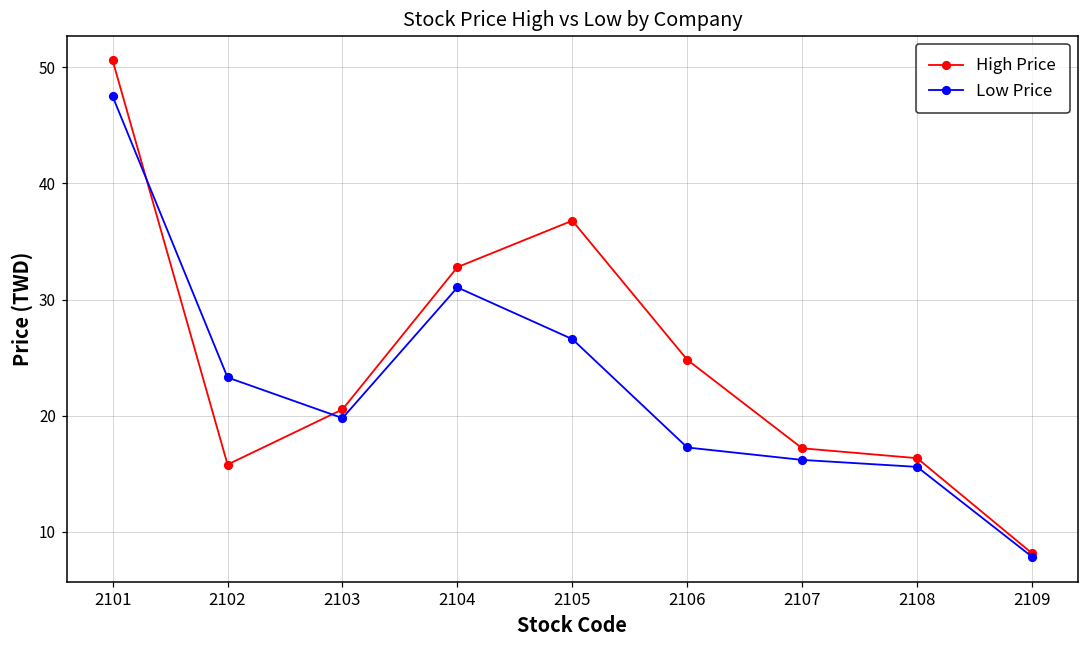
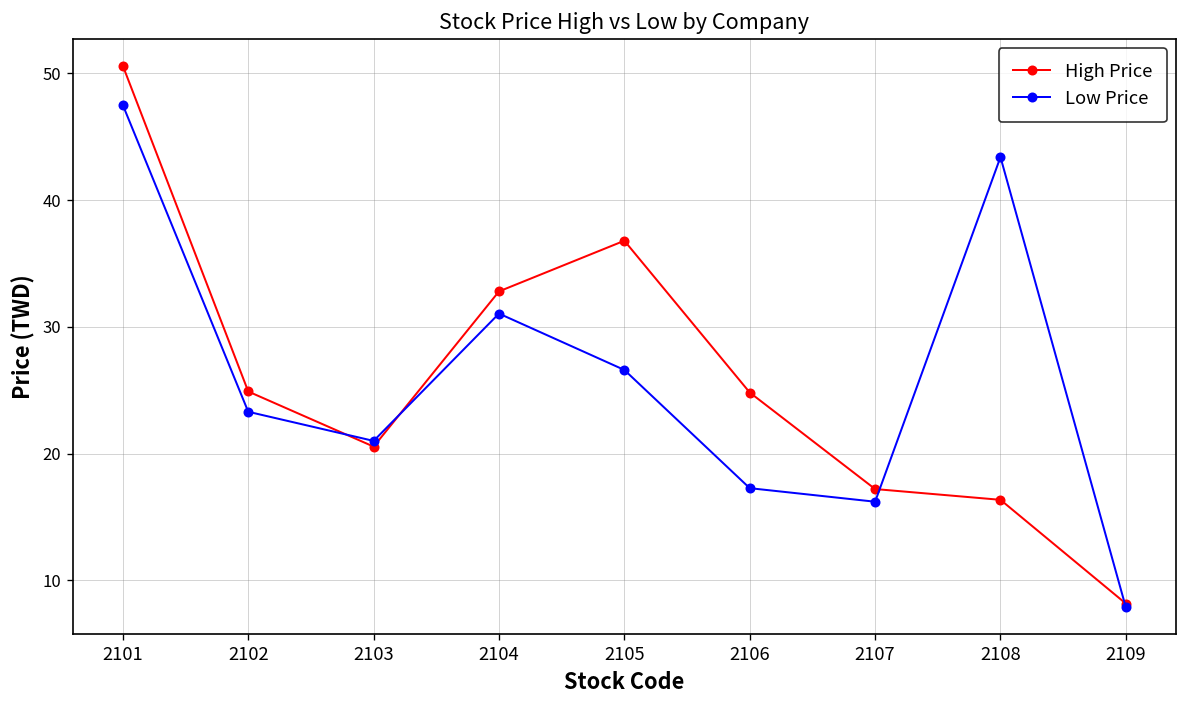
High Price, 2102: 15.8 -> 24.9
Low Price, 2103: 19.8 -> 21.0
Low Price, 2108: 15.6 -> 43.4
